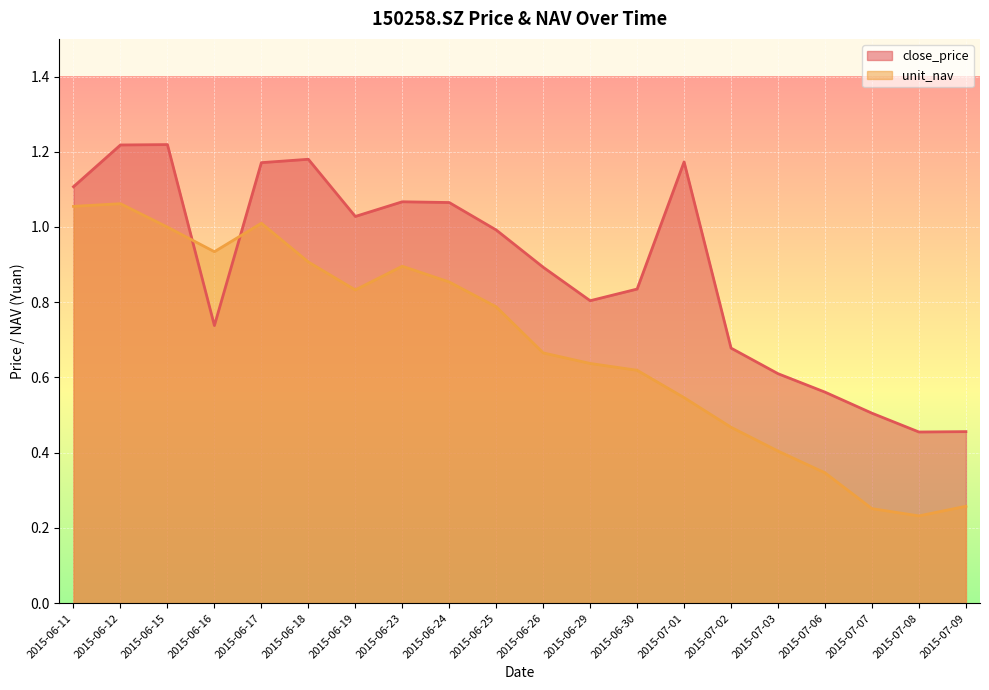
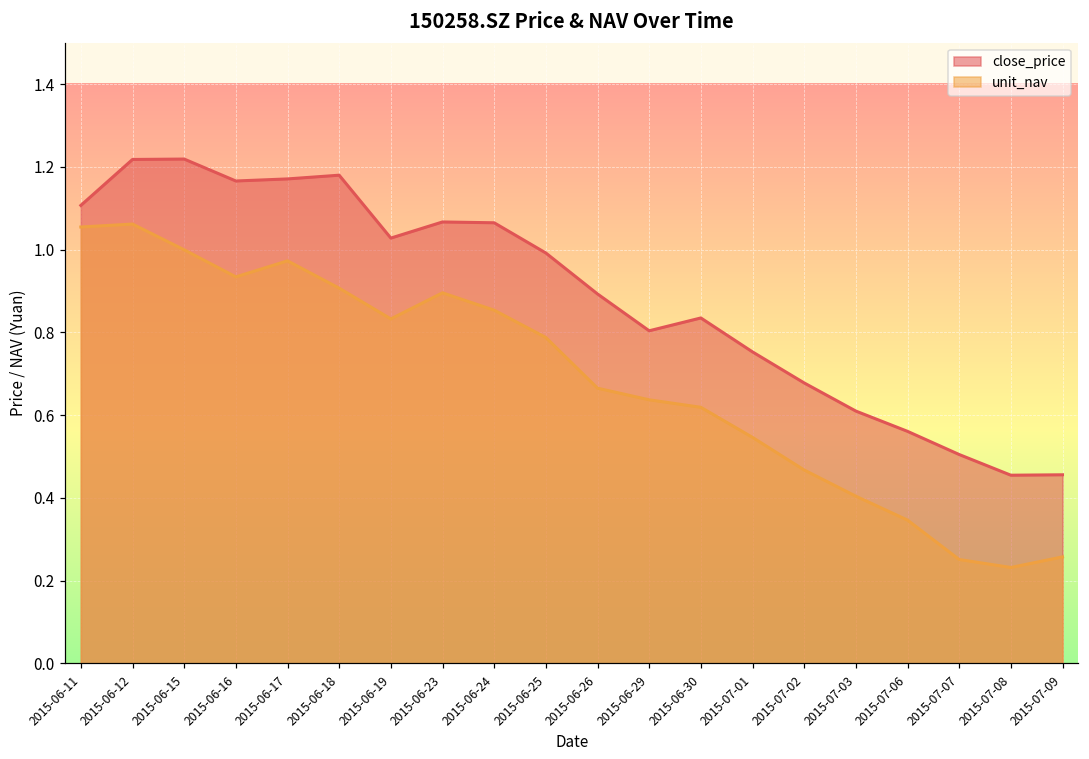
close_price, 2015-06-16: 0.74 -> 1.17
unit_nav, 2015-06-17: 1.01 -> 0.97
close_price, 2015-07-01: 1.17 -> 0.75
